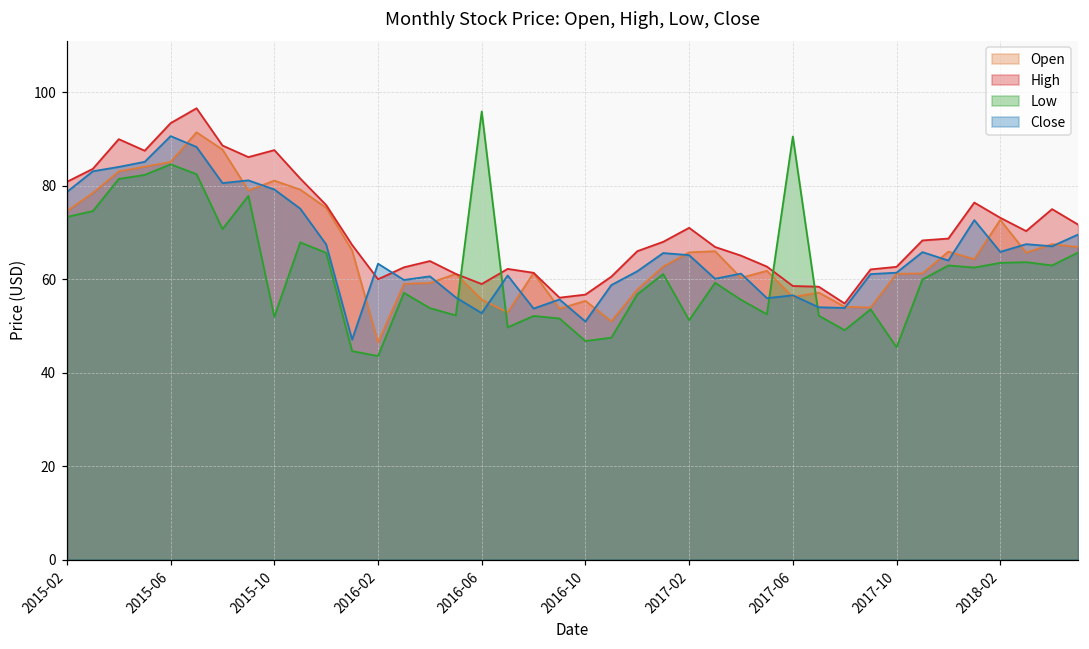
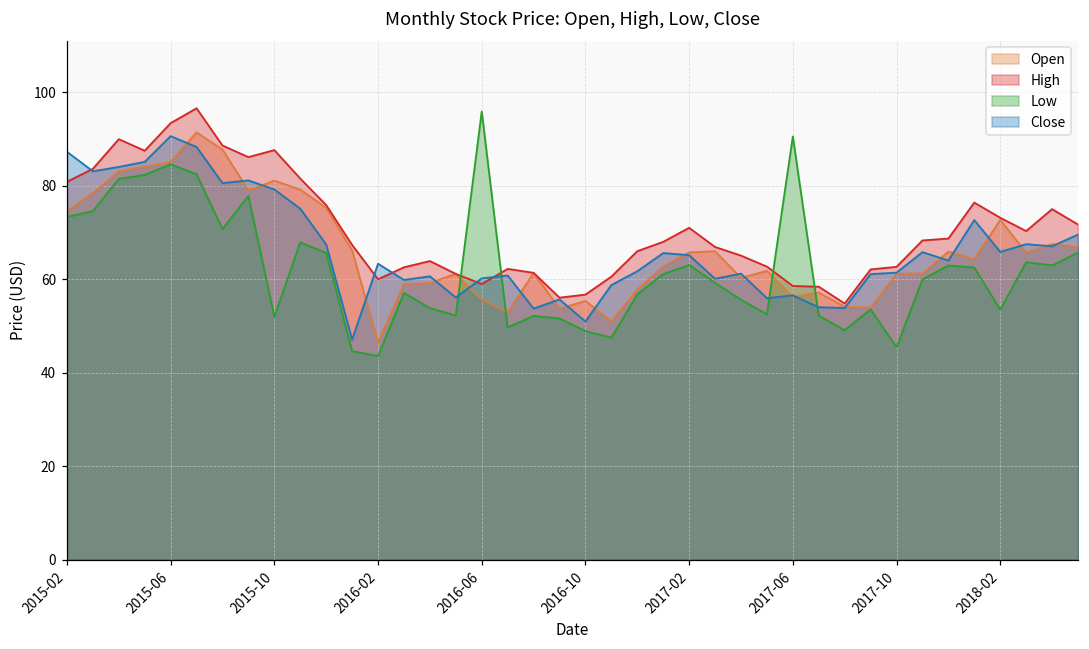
Close, 2015-02: 79 -> 87
Close, 2016-06: 53 -> 60
Low, 2016-10: 47 -> 49
Low, 2017-02: 51 -> 63
Low, 2018-02: 64 -> 54
